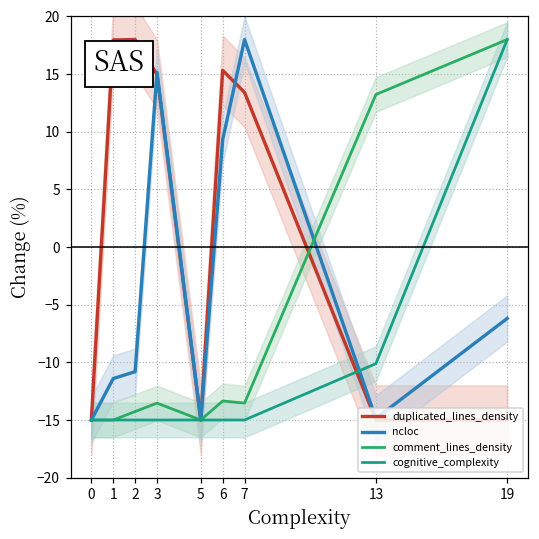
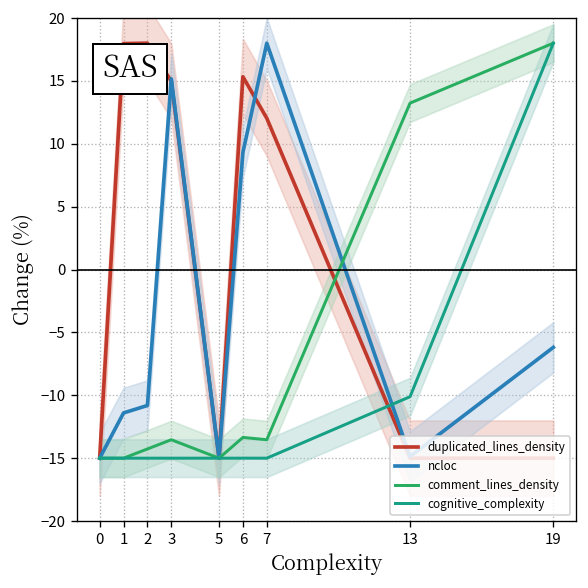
duplicated_lines_density, 7: 13.4 -> 12.0
